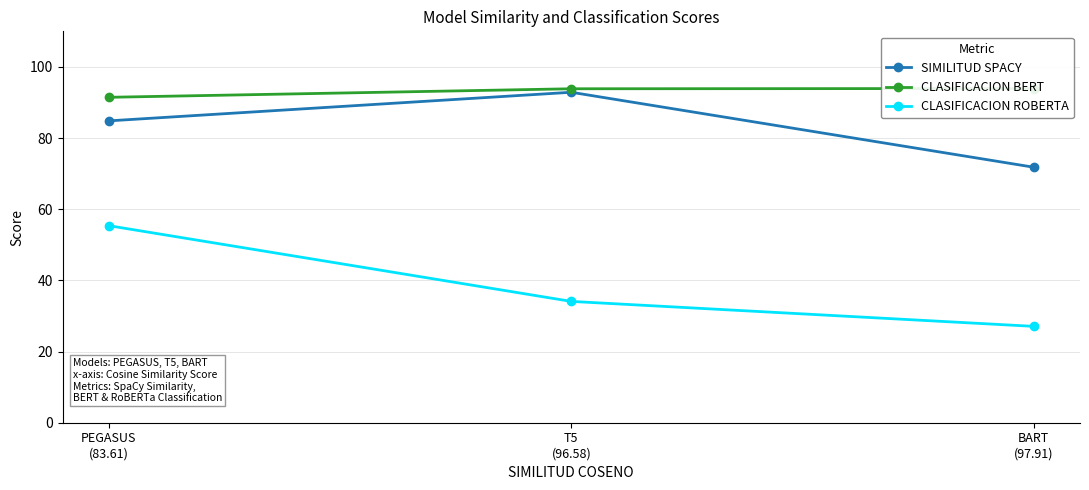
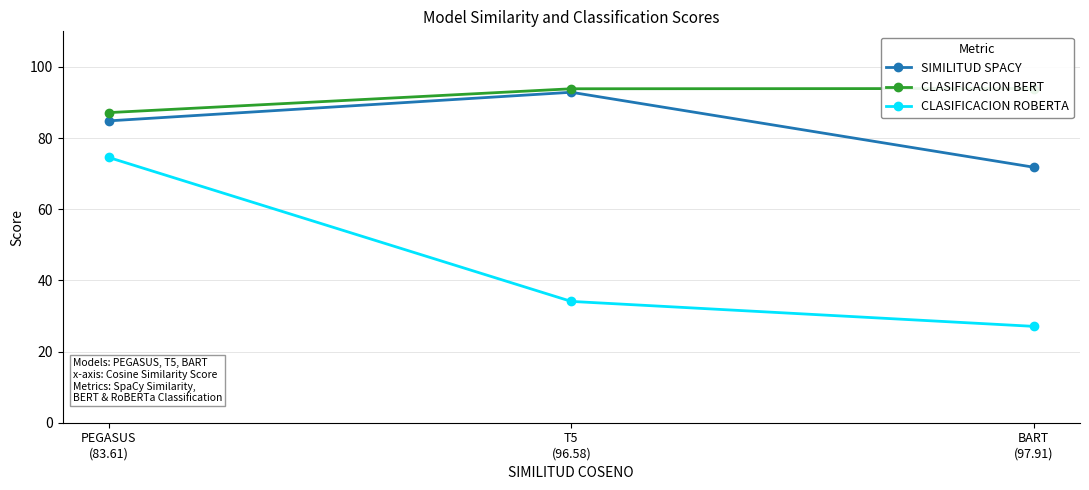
CLASIFICACION BERT, PEGASUS (83.61): 91 -> 87
CLASIFICACION ROBERTA, PEGASUS (83.61): 55 -> 75
